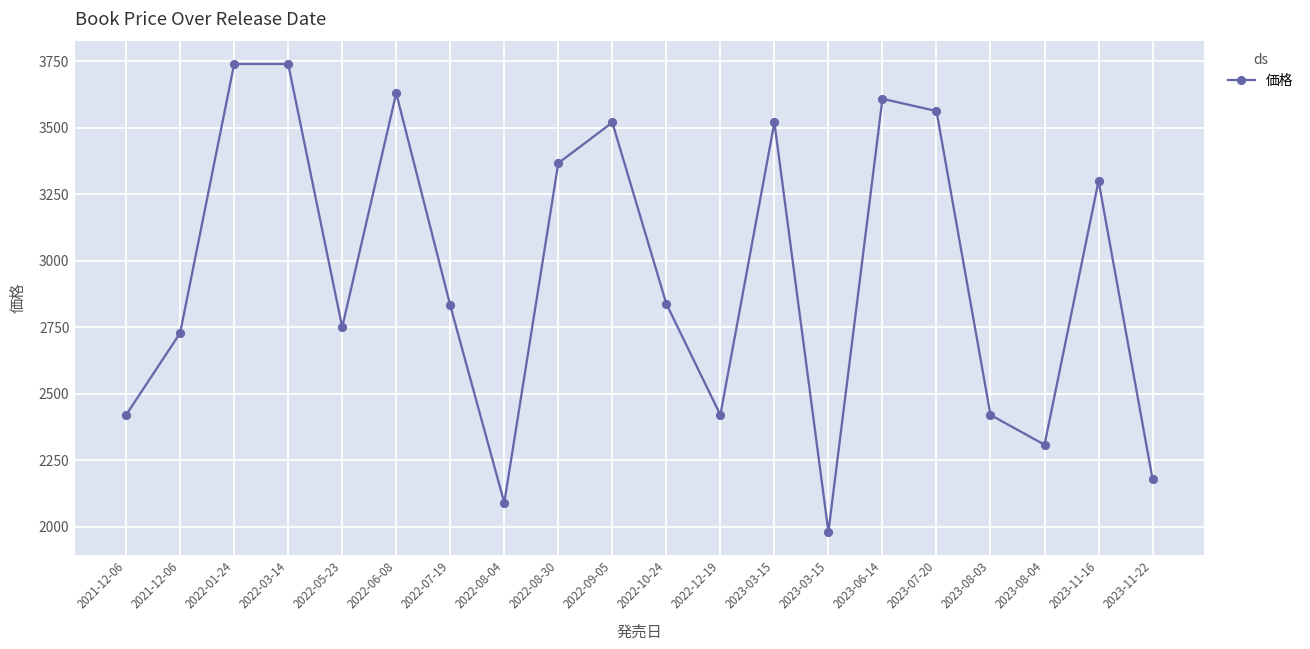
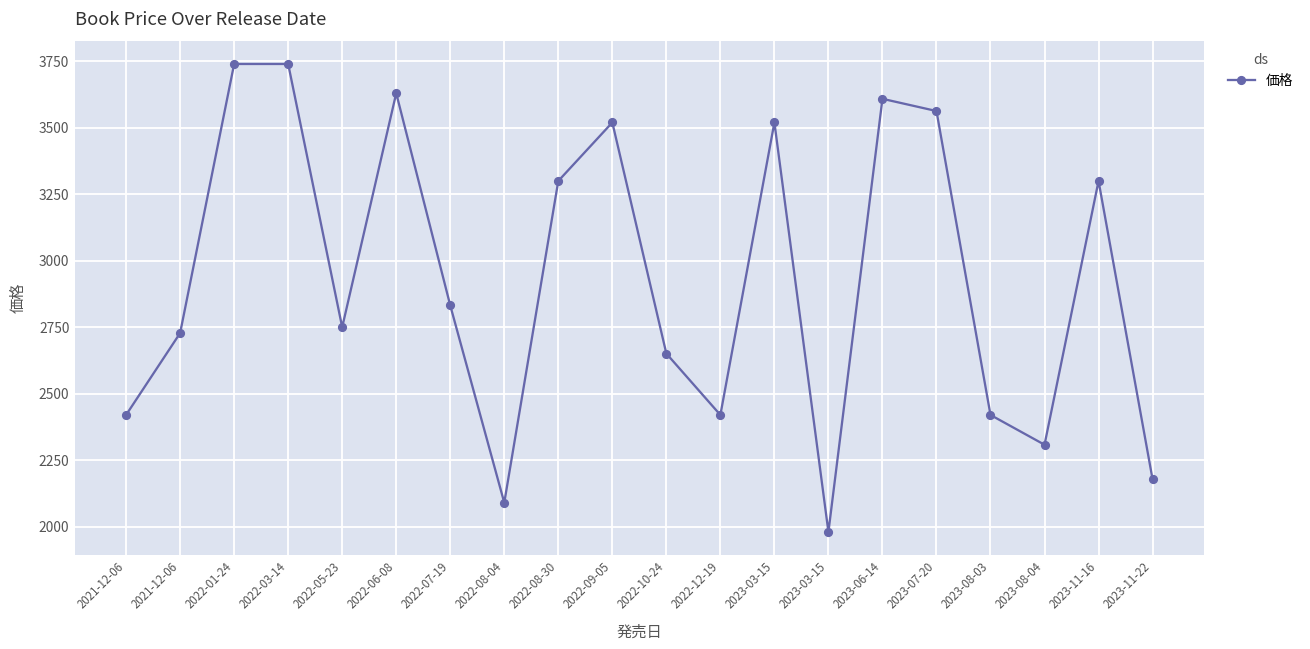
2022-08-30: 3370 -> 3300
2022-10-24: 2840 -> 2650
